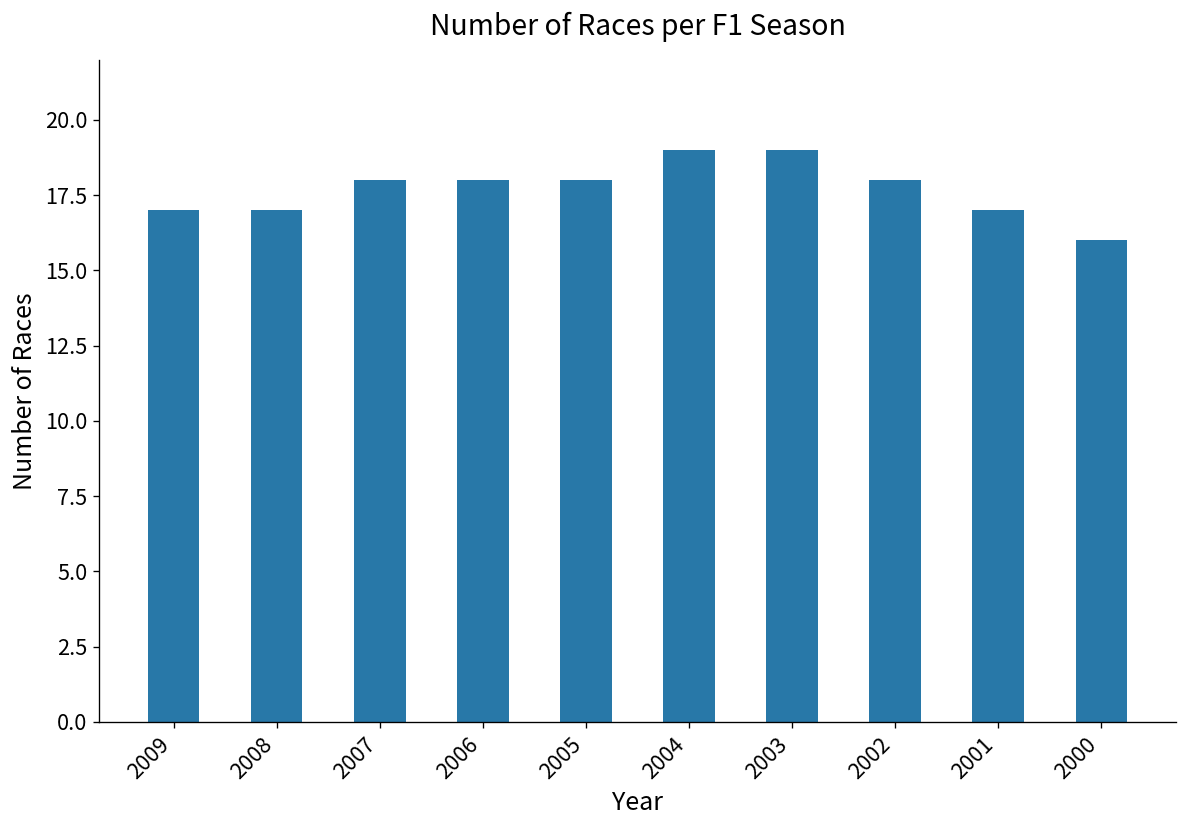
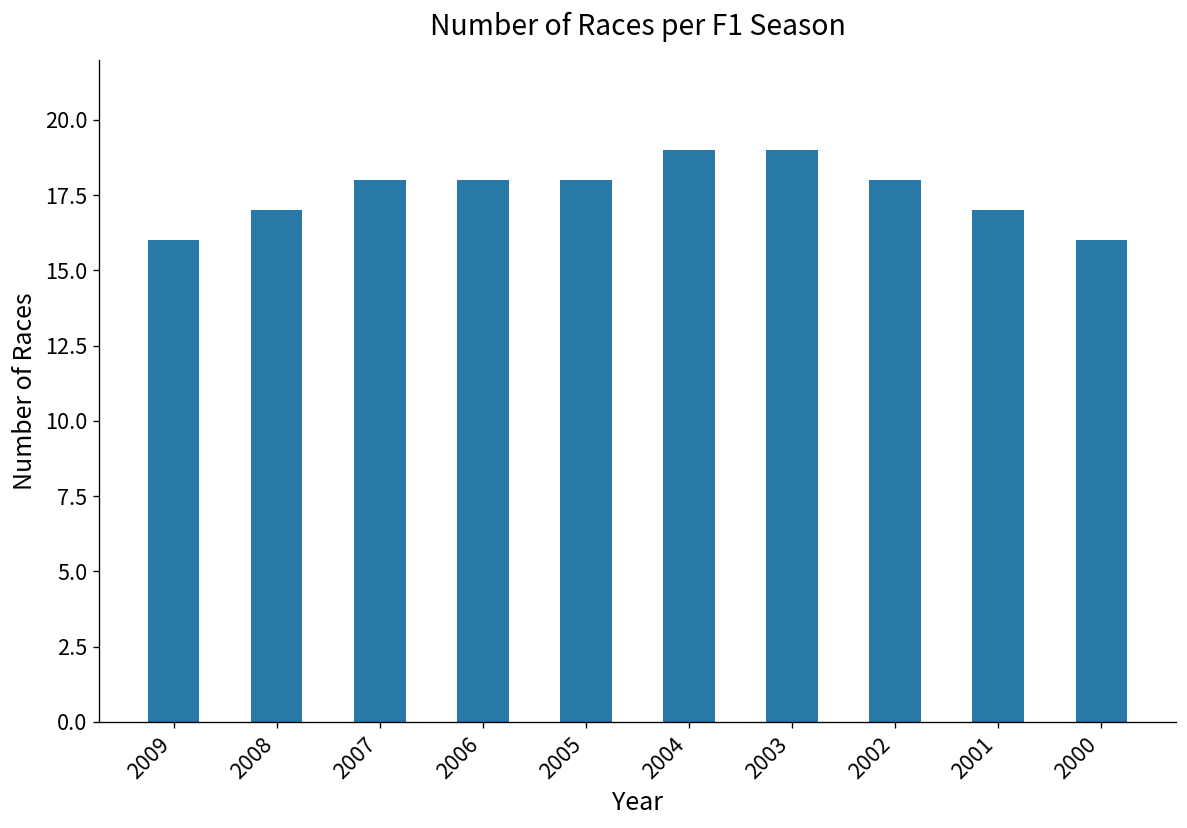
2009: 17 -> 16
